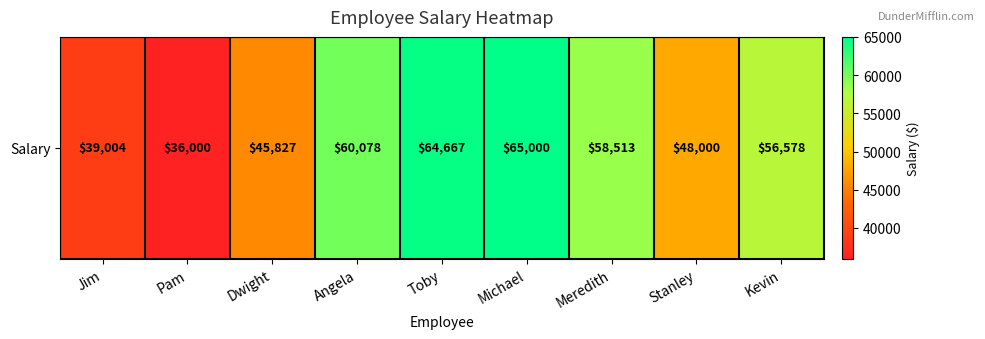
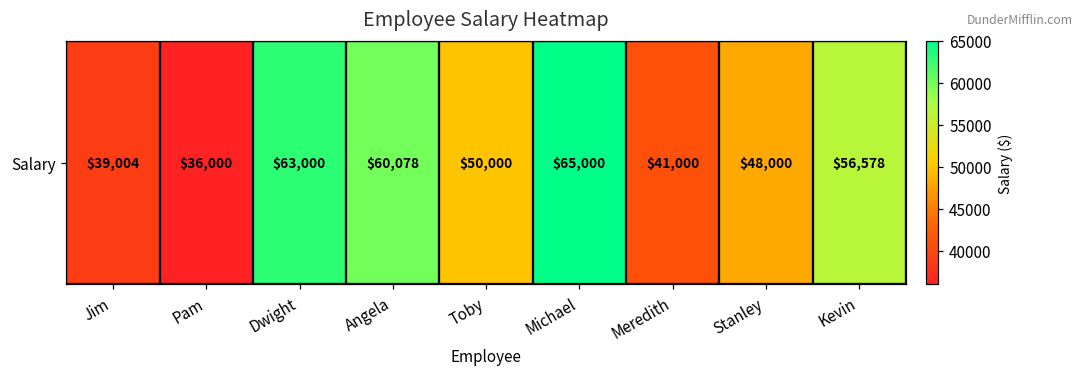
Salary, Dwight: $45,827 -> $63,000
Salary, Toby: $64,667 -> $50,000
Salary, Meredith: $58,513 -> $41,000
